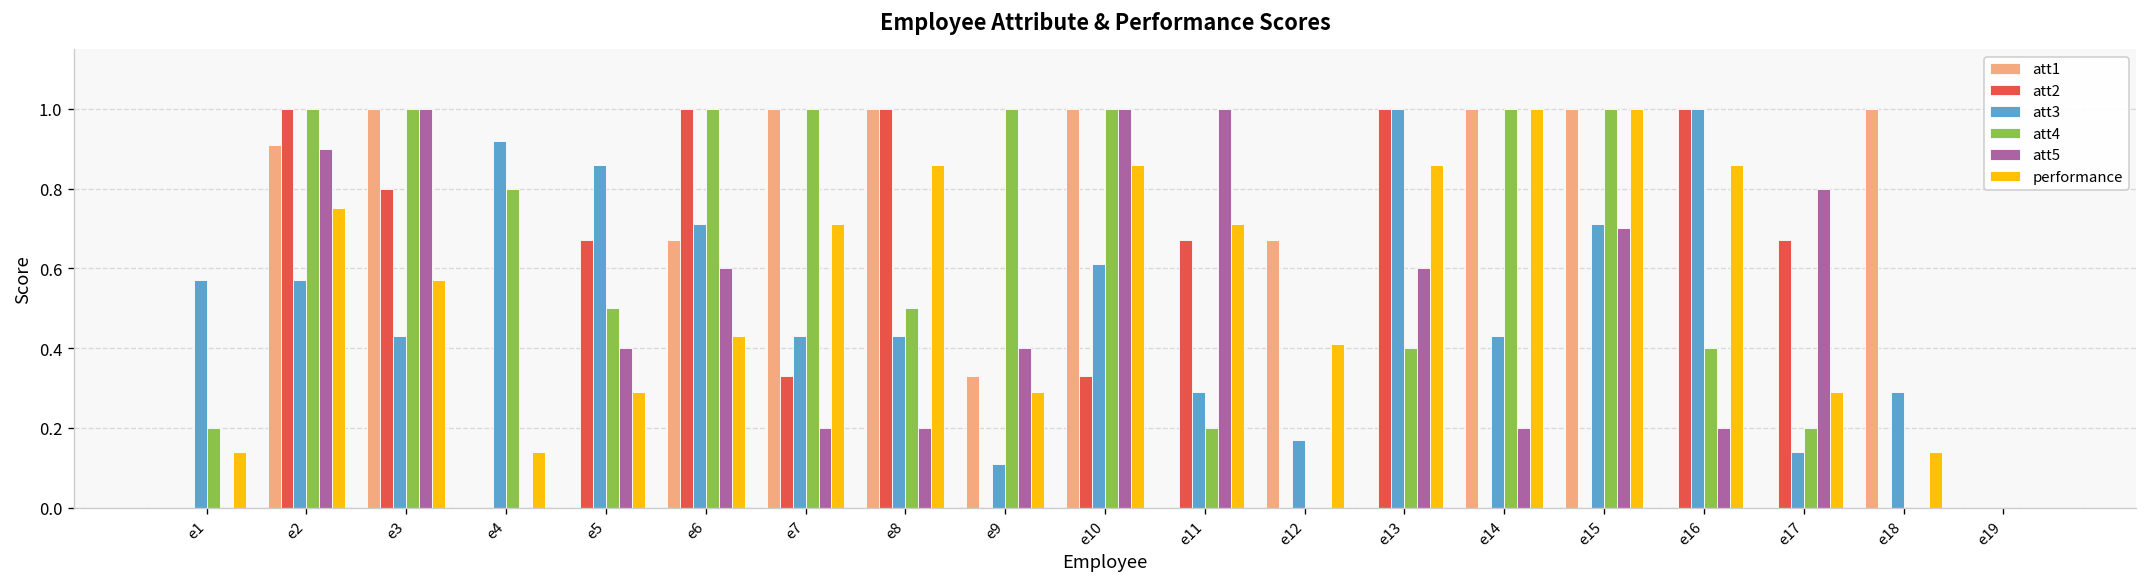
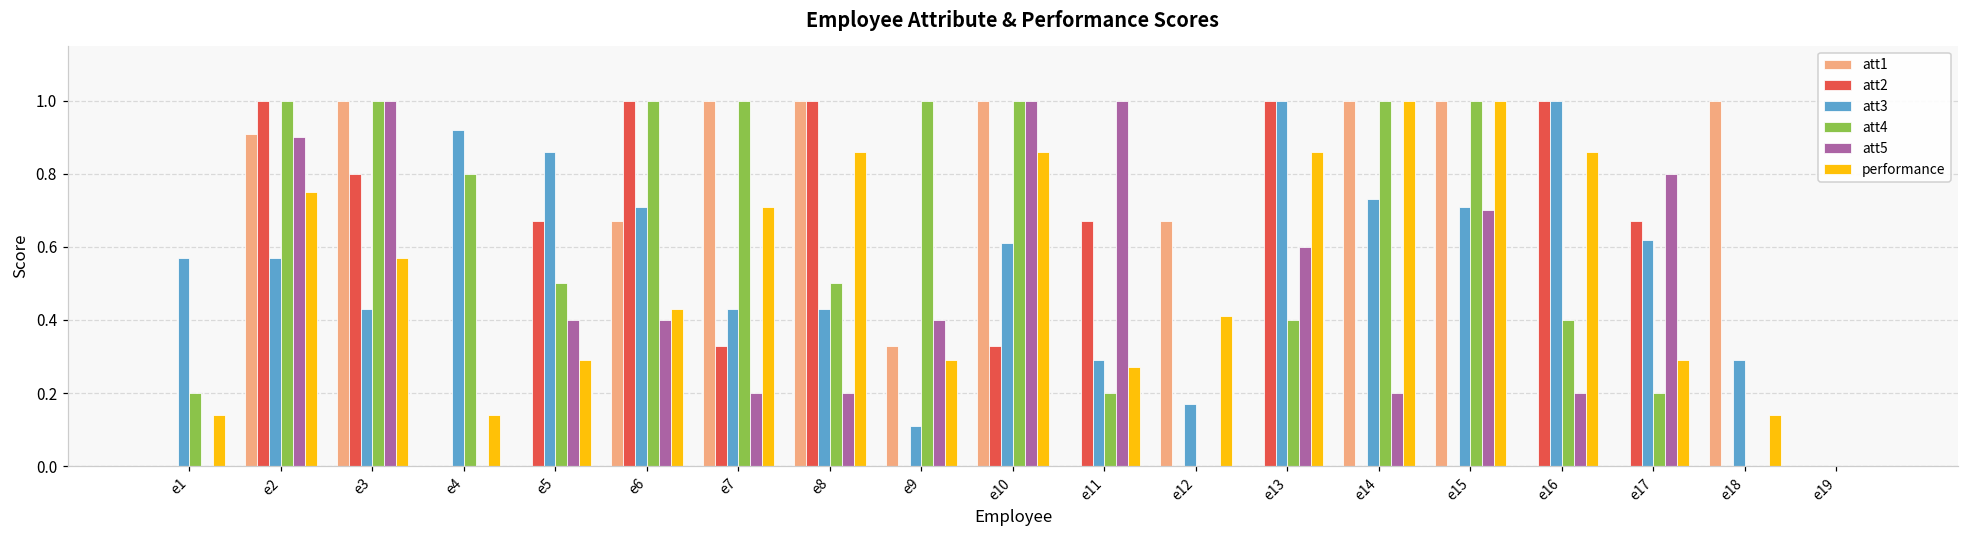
att5, e6: 0.6 -> 0.4
performance, e11: 0.71 -> 0.27
att3, e14: 0.43 -> 0.73
att3, e17: 0.14 -> 0.62
